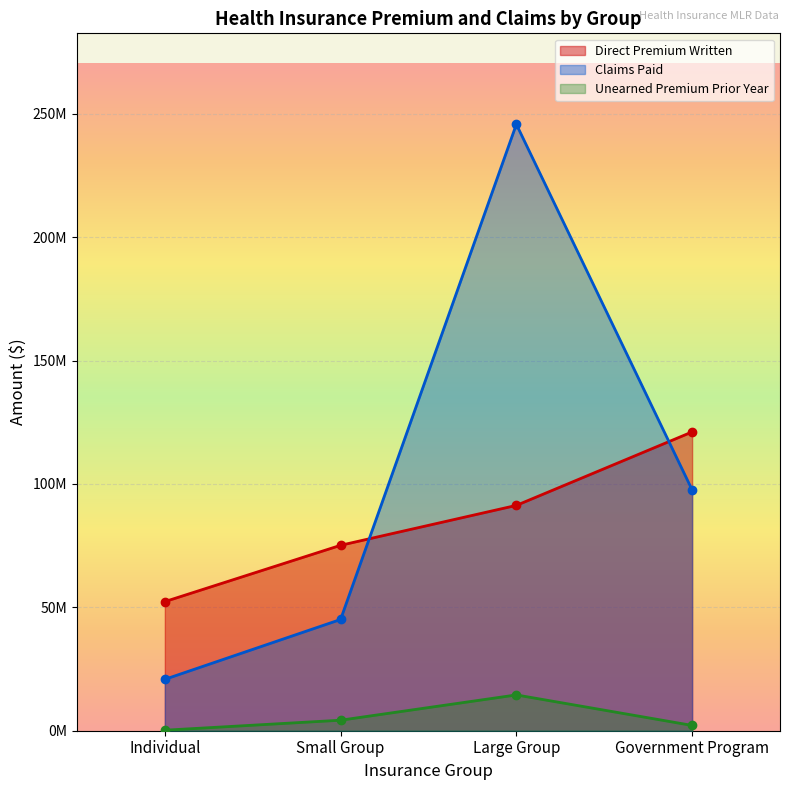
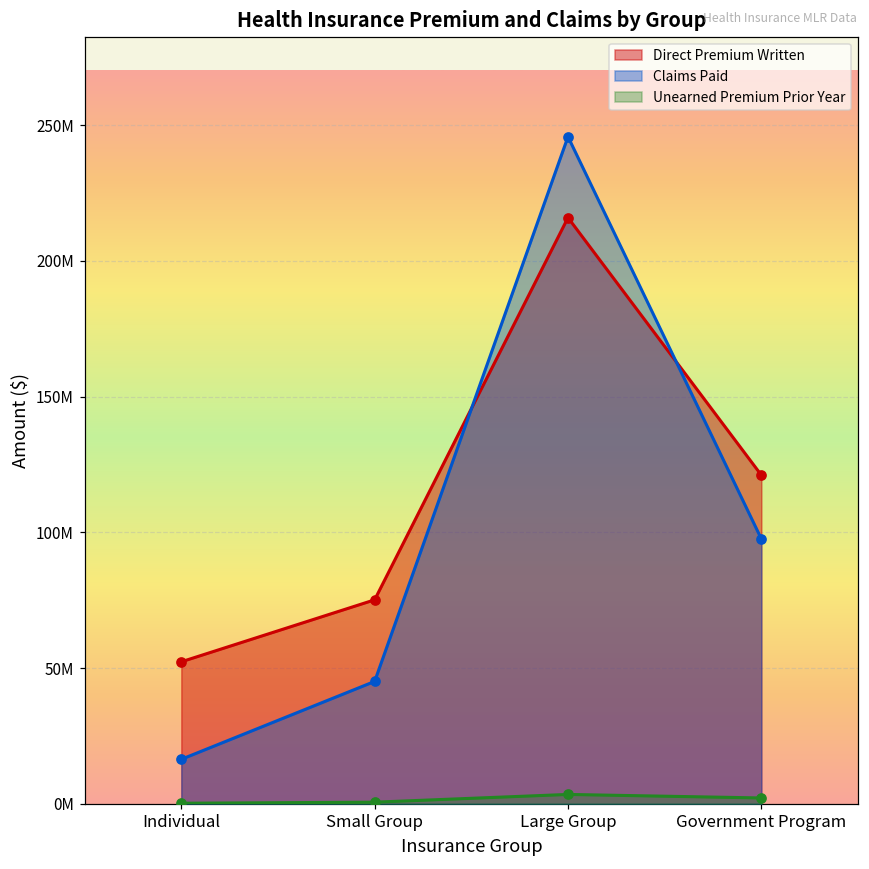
Claims Paid, Individual: 21000000 -> 16000000
Unearned Premium Prior Year, Small Group: 4000000 -> 1000000
Direct Premium Written, Large Group: 91000000 -> 216000000
Unearned Premium Prior Year, Large Group: 15000000 -> 3000000
